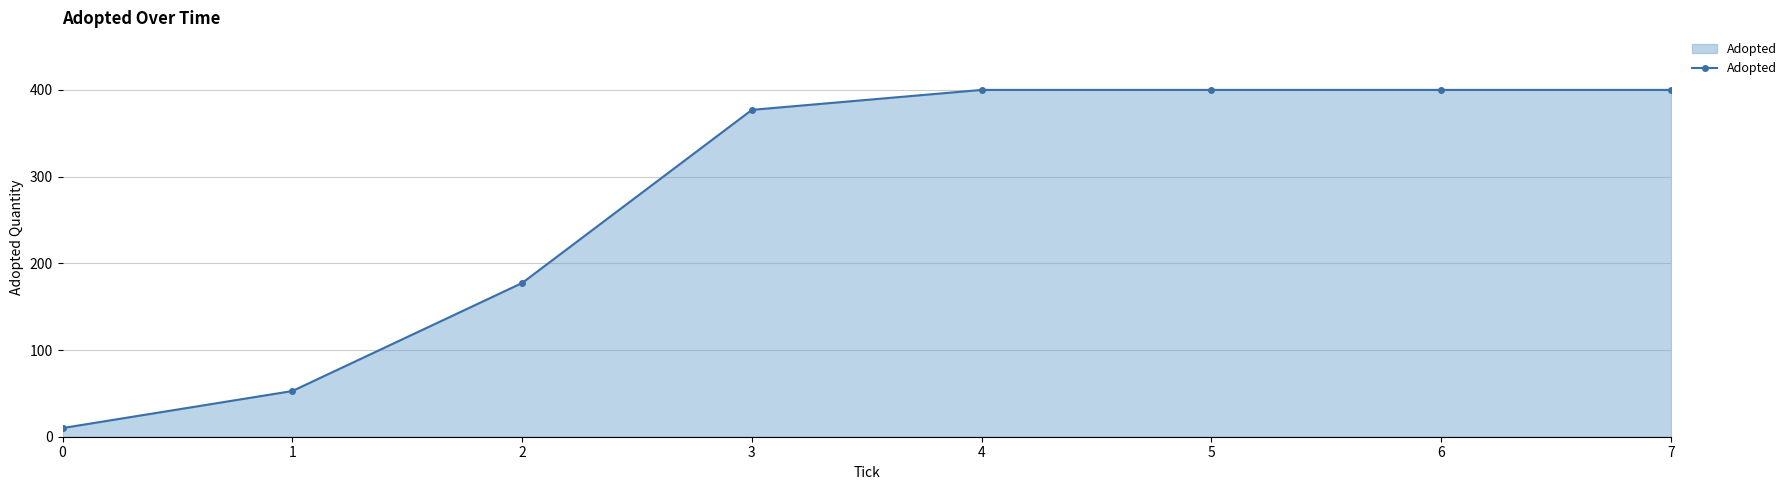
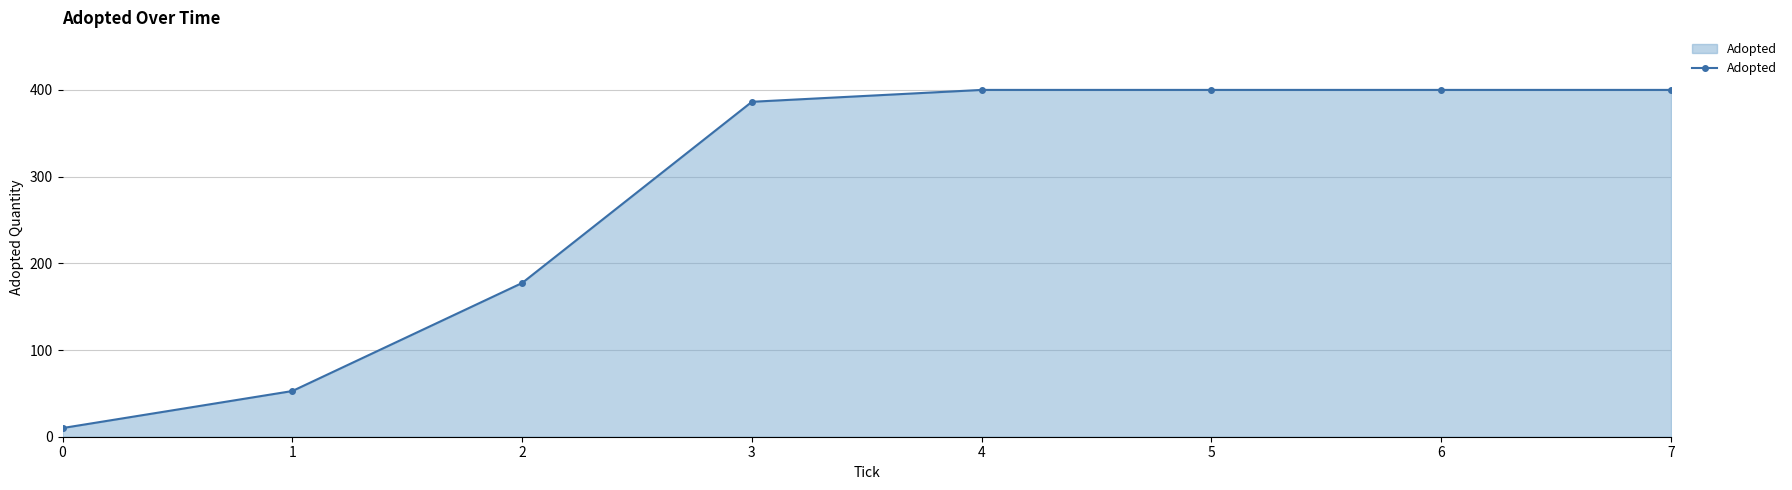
3: 380 -> 390
